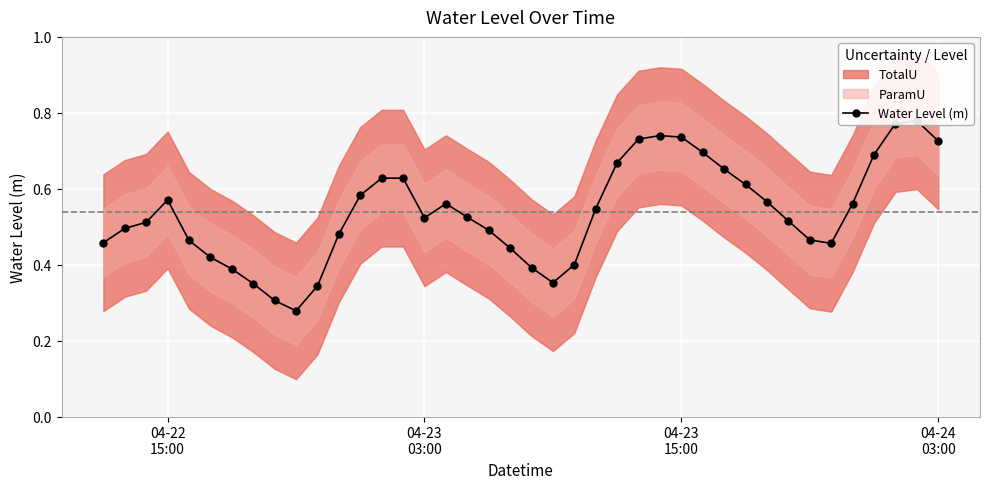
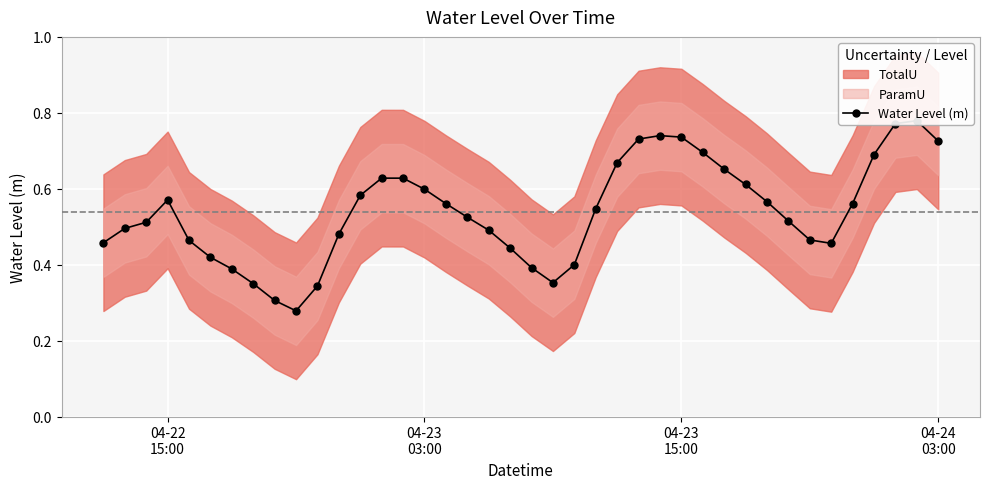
Water Level (m), 04-23 03:00: 0.52 -> 0.60
